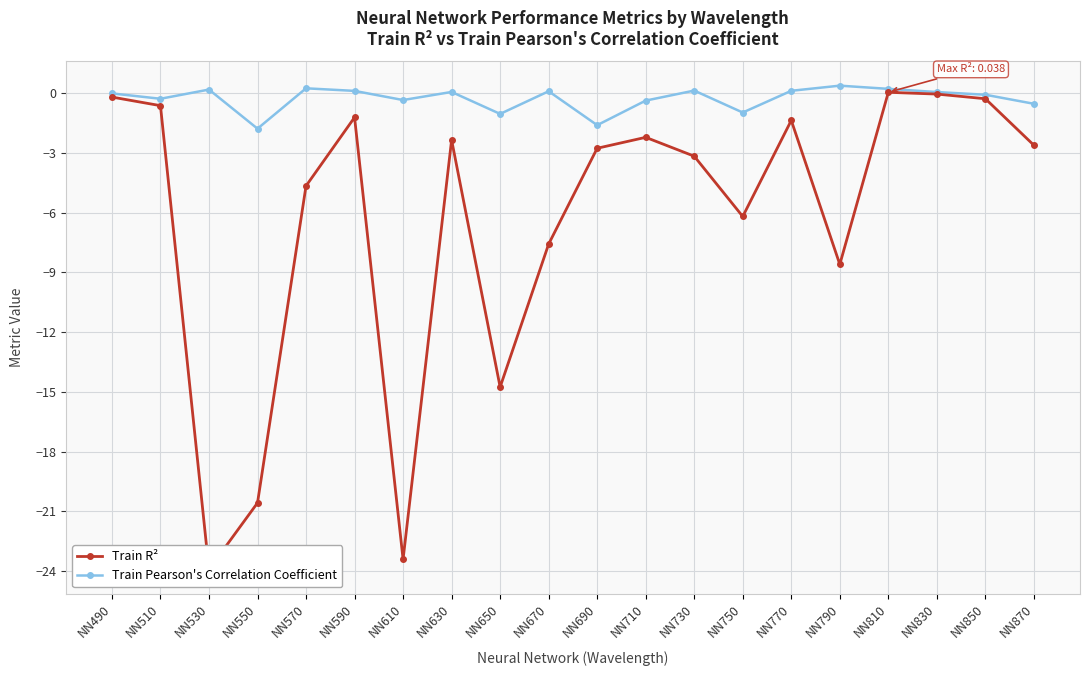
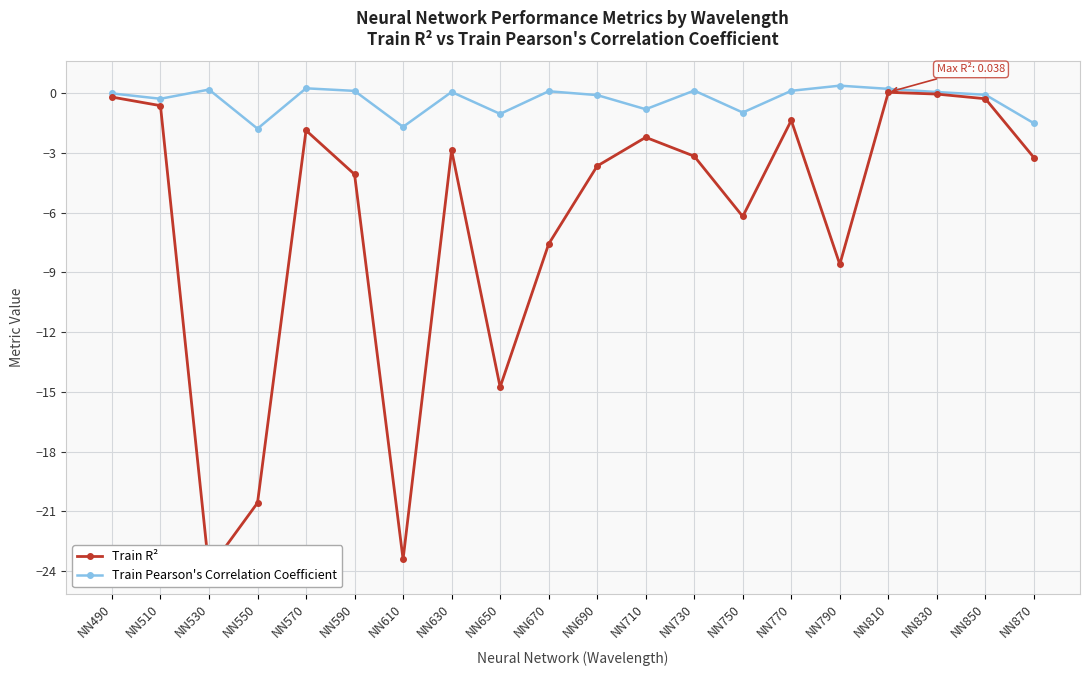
Train R², NN570: -4.7 -> -1.9
Train R², NN590: -1.2 -> -4.1
Train Pearson's Correlation Coefficient, NN610: -0.4 -> -1.7
Train R², NN630: -2.4 -> -2.9
Train R², NN690: -2.8 -> -3.7
Train Pearson's Correlation Coefficient, NN690: -1.6 -> -0.1
Train Pearson's Correlation Coefficient, NN710: -0.4 -> -0.8
Train R², NN870: -2.6 -> -3.2
Train Pearson's Correlation Coefficient, NN870: -0.5 -> -1.5
